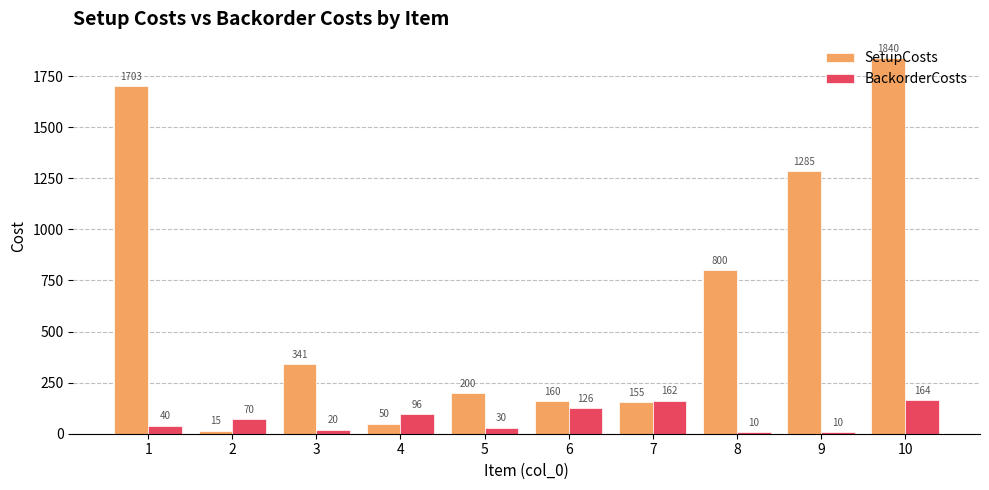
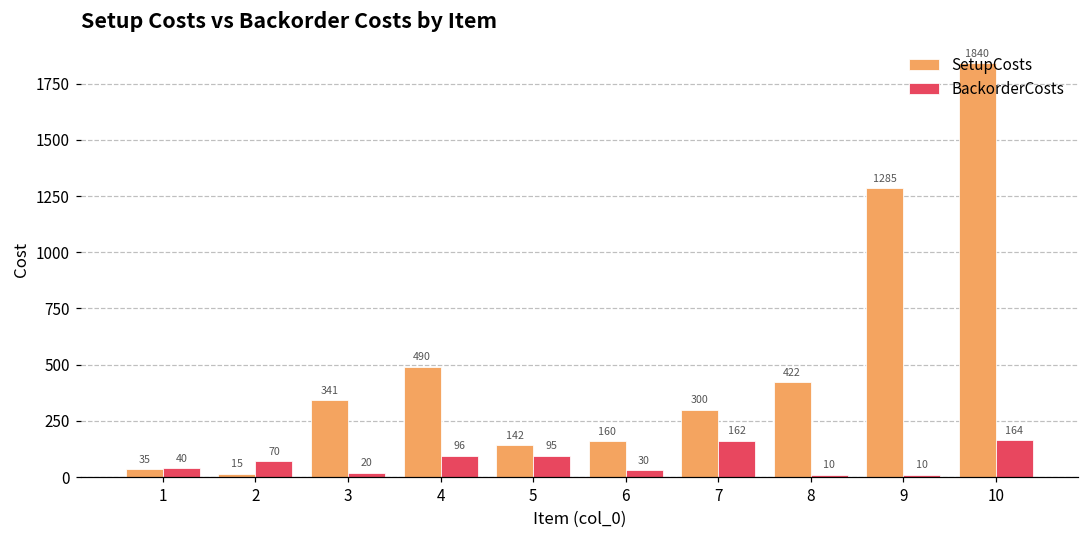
SetupCosts, 1: 1703 -> 35
SetupCosts, 4: 50 -> 490
SetupCosts, 5: 200 -> 142
BackorderCosts, 5: 30 -> 95
BackorderCosts, 6: 126 -> 30
SetupCosts, 7: 155 -> 300
SetupCosts, 8: 800 -> 422
